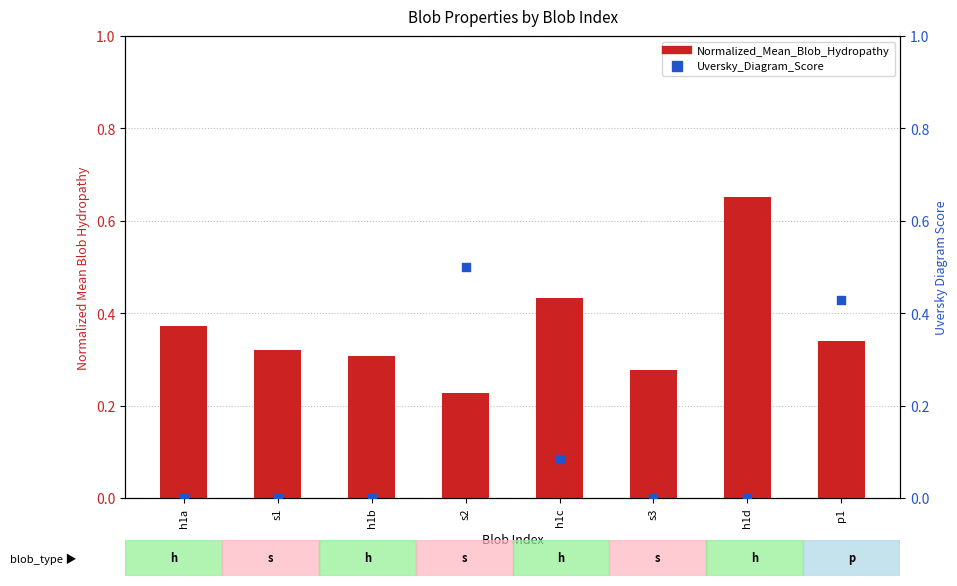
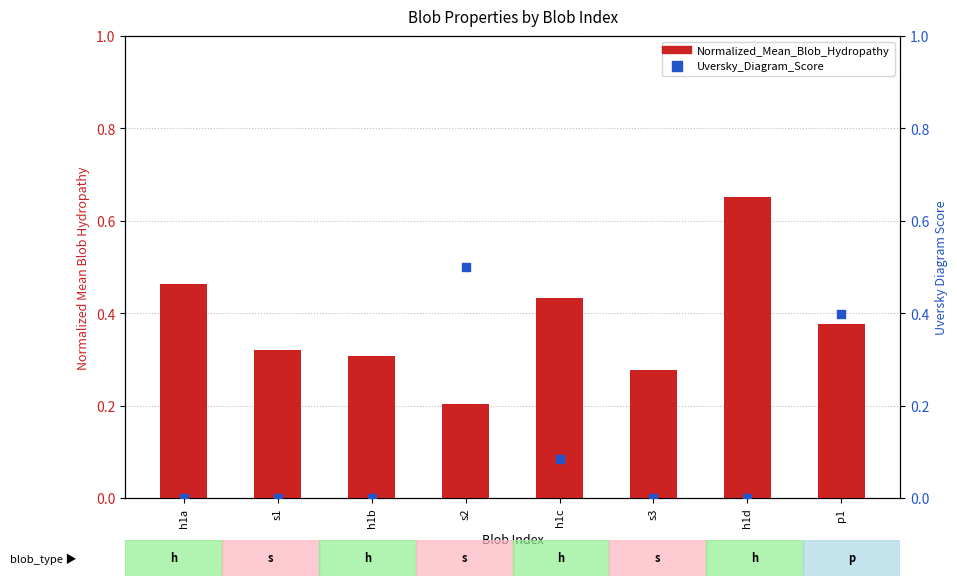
Normalized_Mean_Blob_Hydropathy, h1a: 0.37 -> 0.46
Normalized_Mean_Blob_Hydropathy, s2: 0.23 -> 0.20
Normalized_Mean_Blob_Hydropathy, p1: 0.34 -> 0.38
Uversky_Diagram_Score, p1: 0.43 -> 0.40
